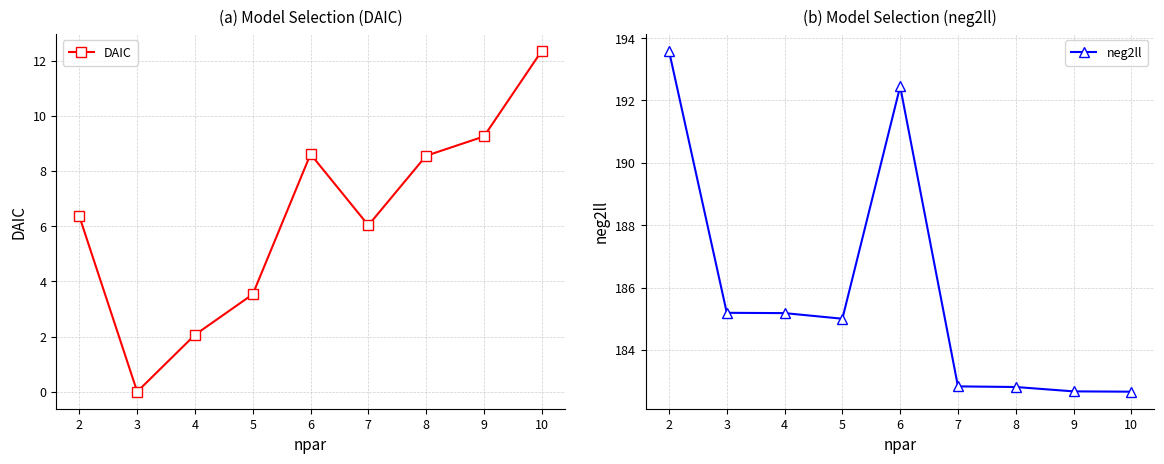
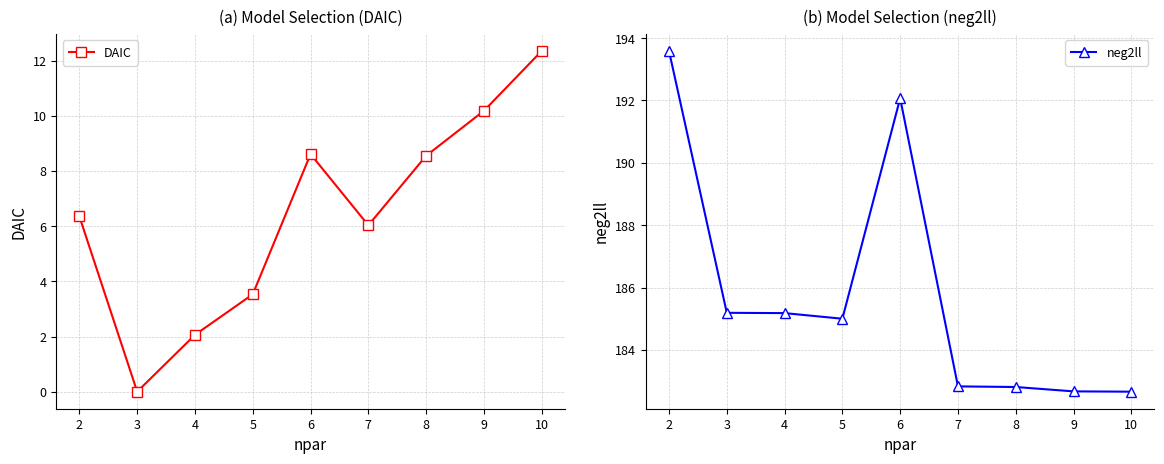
(a) Model Selection (DAIC), 9: 9.3 -> 10.2
(b) Model Selection (neg2ll), 6: 192.5 -> 192.1
